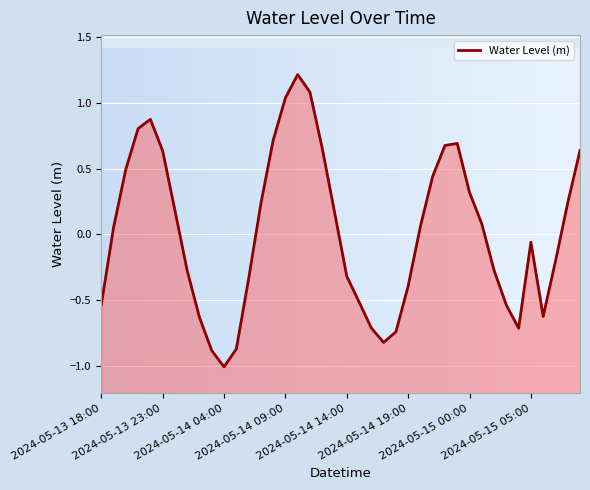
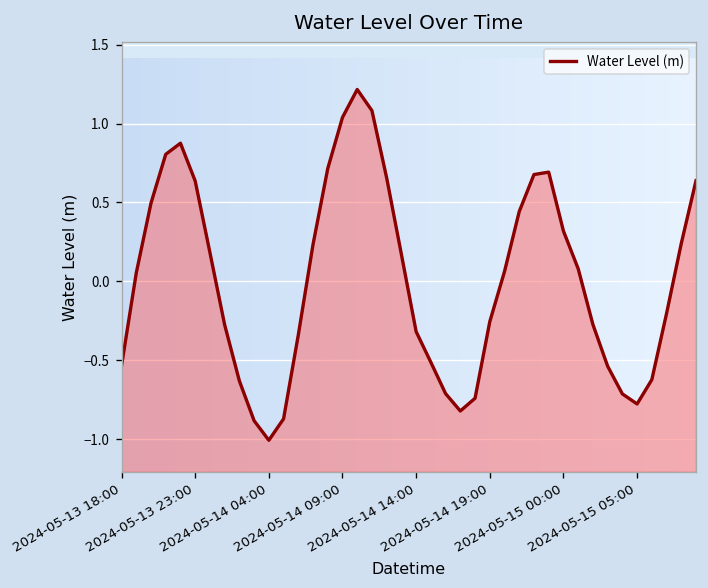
2024-05-14 19:00: -0.39 -> -0.26
2024-05-15 05:00: -0.06 -> -0.78
